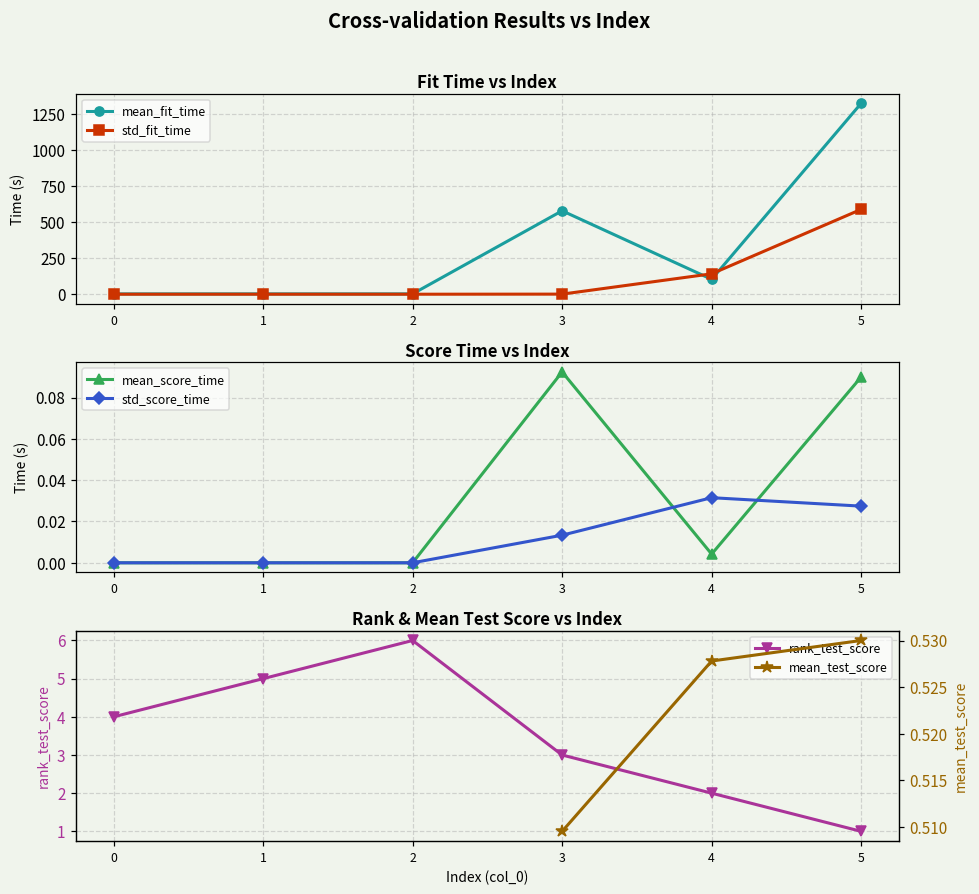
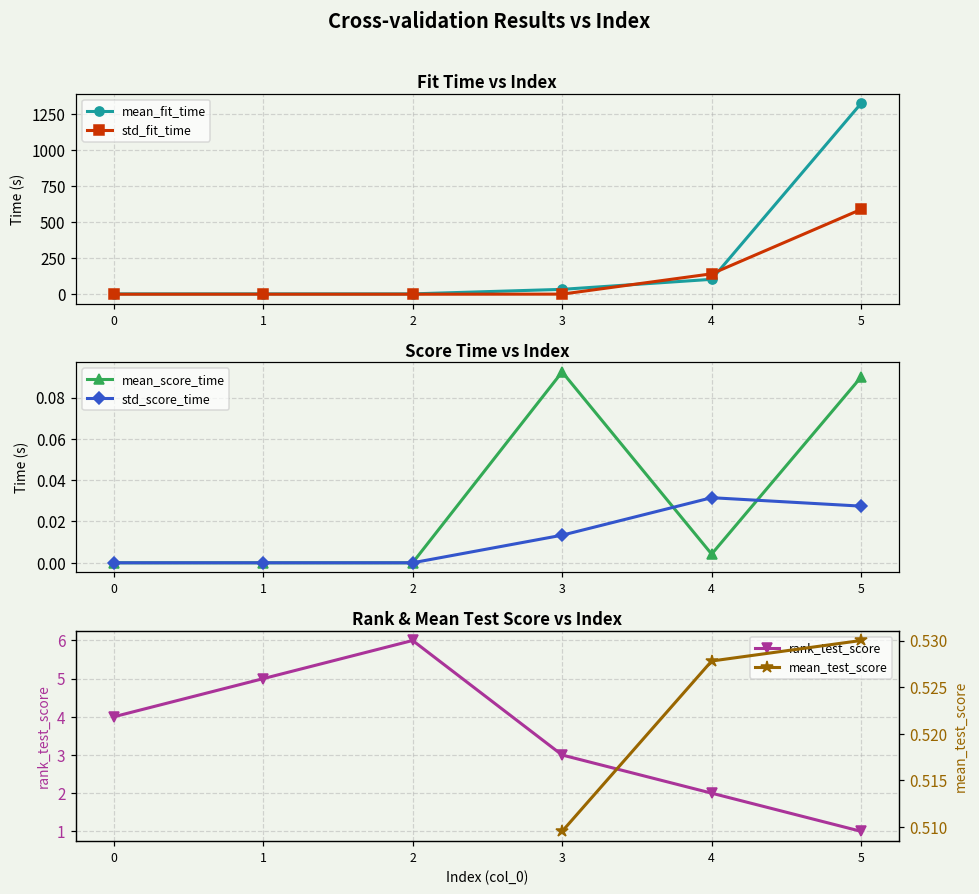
Fit Time vs Index, mean_fit_time, 3: 580 -> 30
